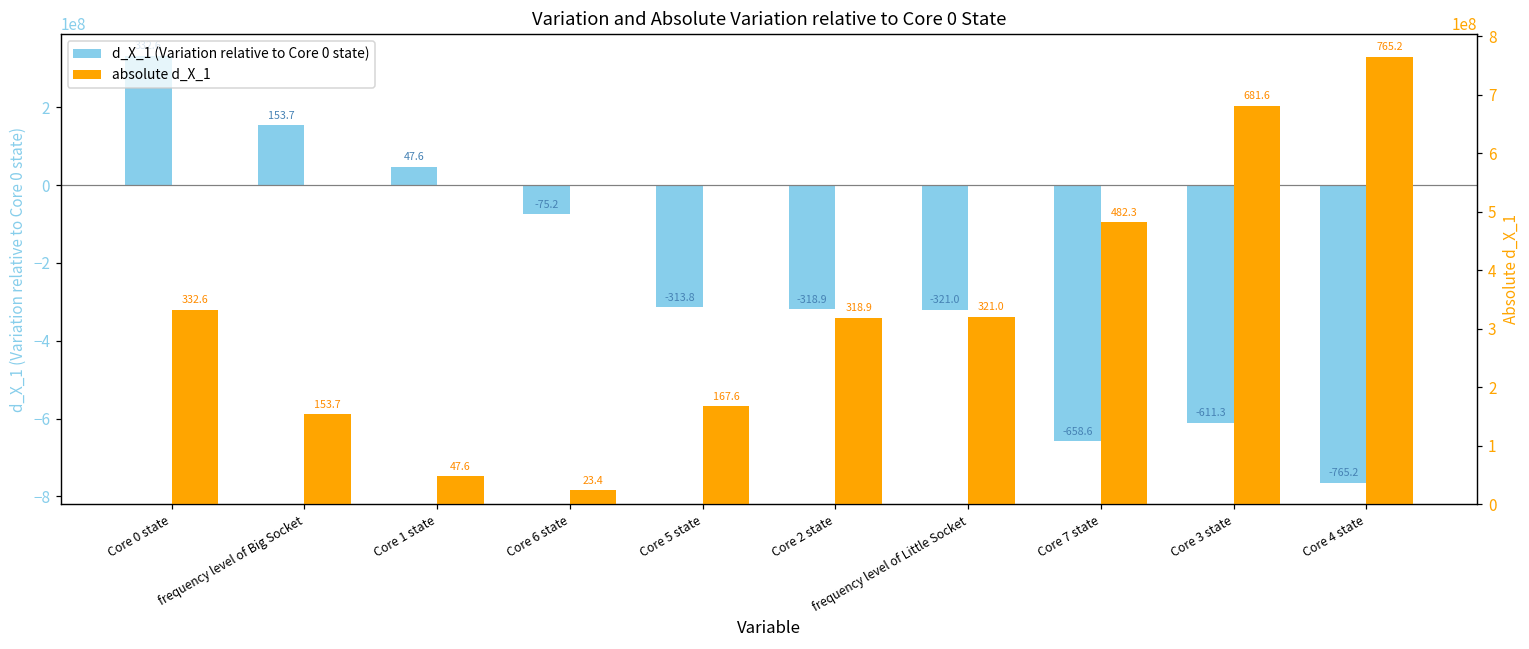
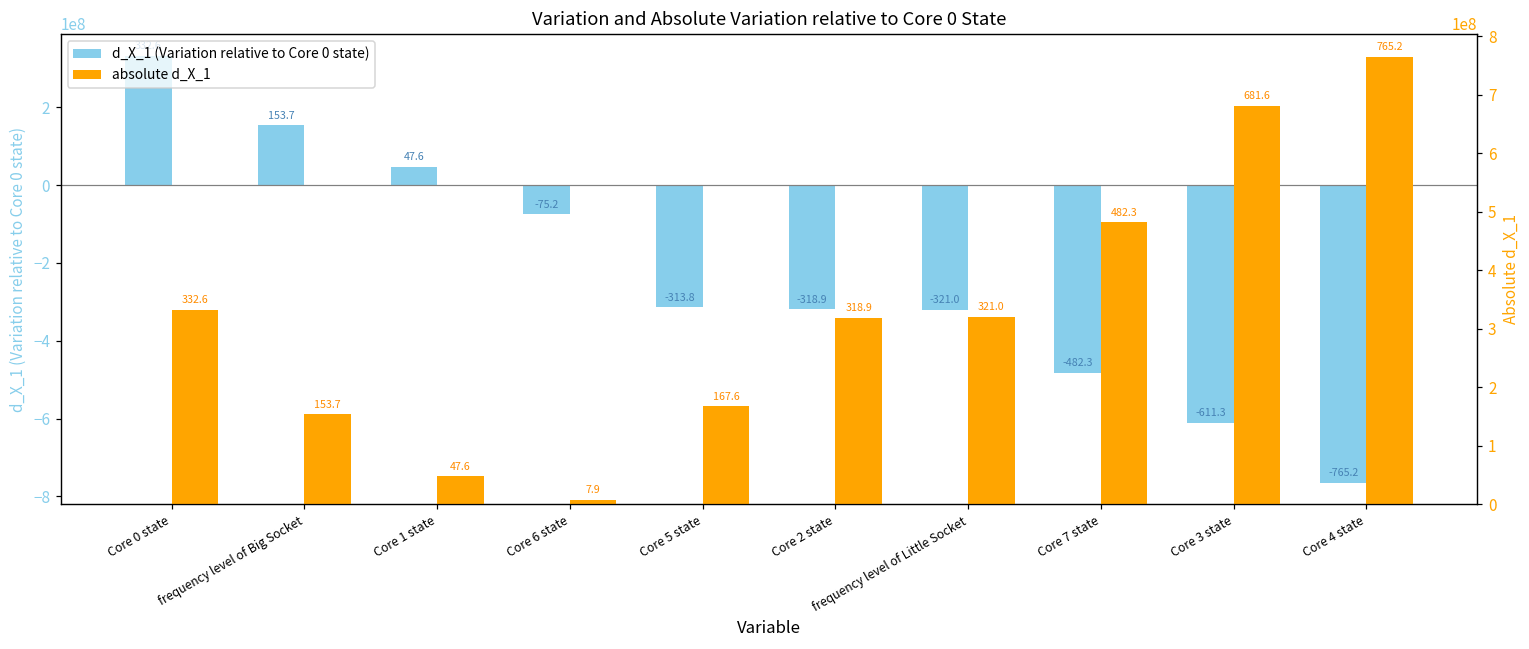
d_X_1 (Variation relative to Core 0 state), Core 7 state: -658.6 -> -482.3
absolute d_X_1, Core 6 state: 23.4 -> 7.9
